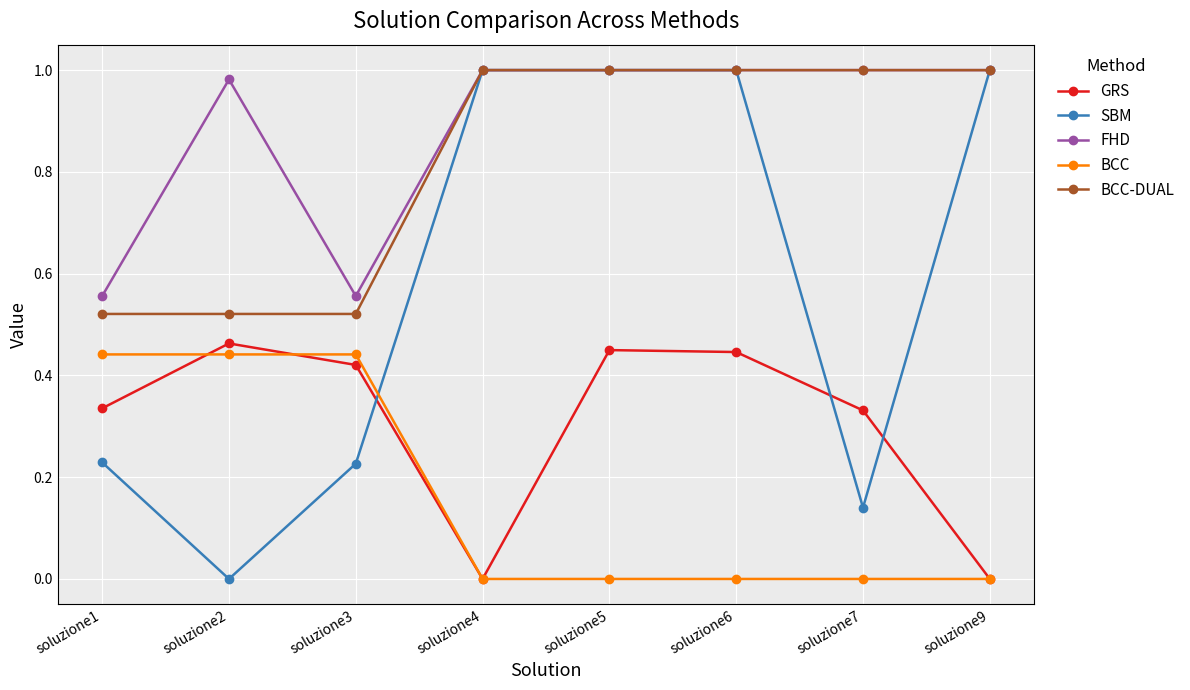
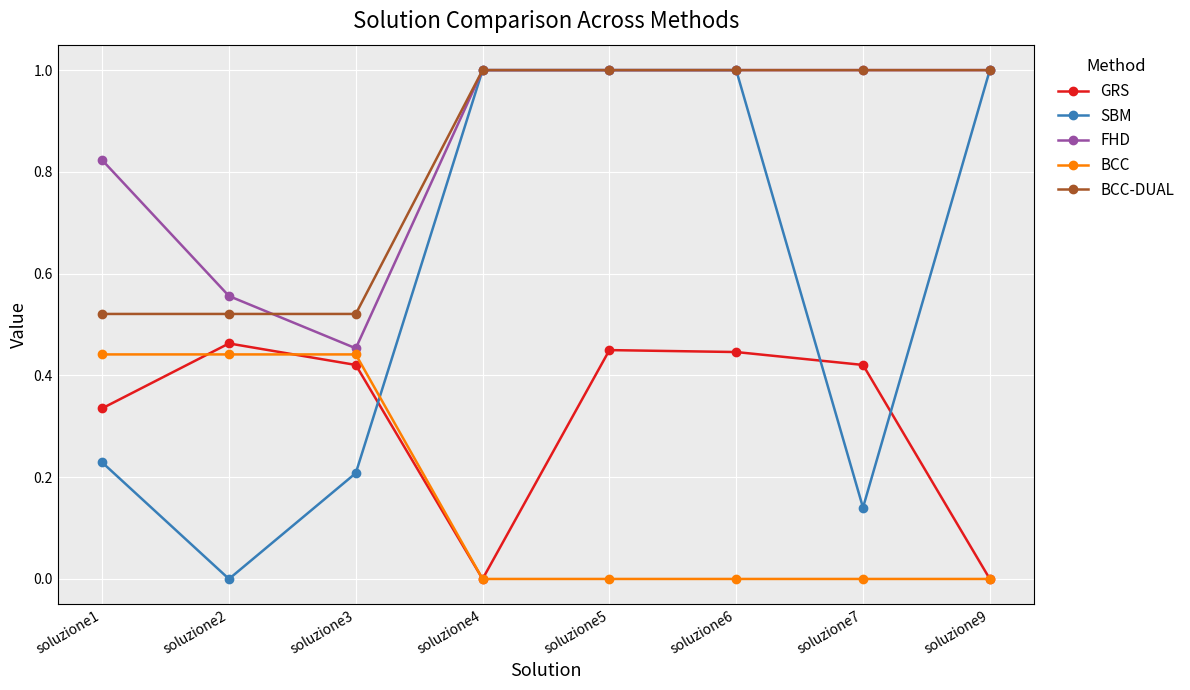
FHD, soluzione1: 0.56 -> 0.82
FHD, soluzione2: 0.98 -> 0.56
SBM, soluzione3: 0.23 -> 0.21
FHD, soluzione3: 0.56 -> 0.45
GRS, soluzione7: 0.33 -> 0.42
